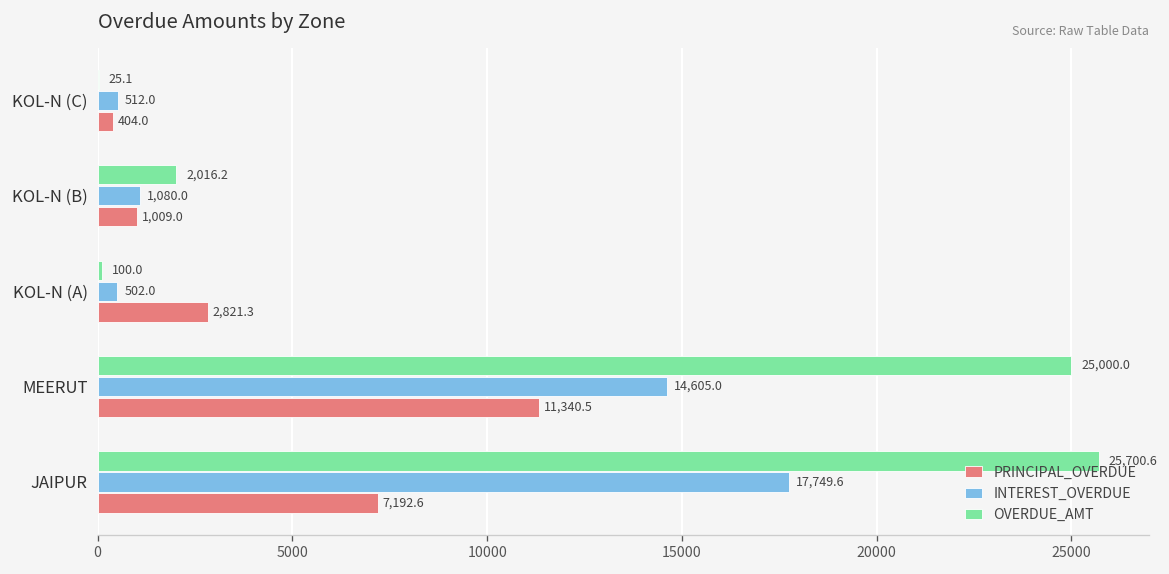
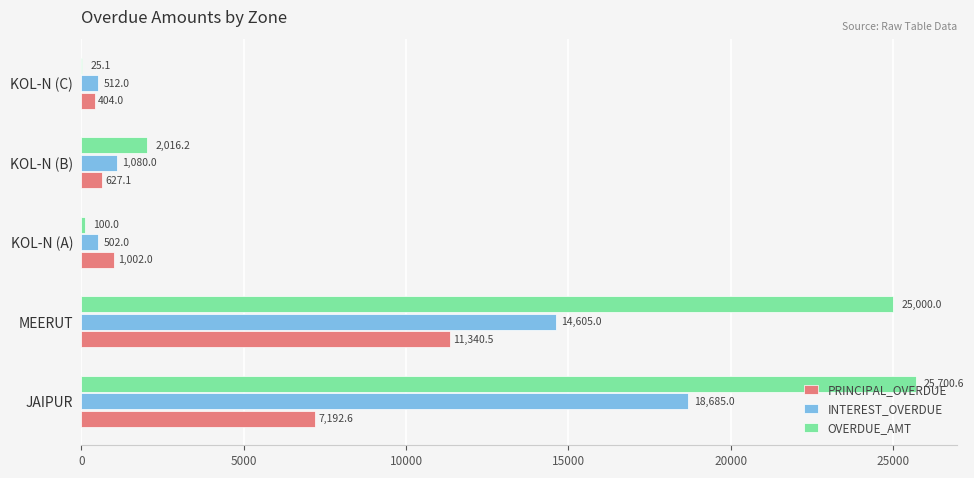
PRINCIPAL_OVERDUE, KOL-N (B): 1,009.0 -> 627.1
PRINCIPAL_OVERDUE, KOL-N (A): 2,821.3 -> 1,002.0
INTEREST_OVERDUE, JAIPUR: 17,749.6 -> 18,685.0
